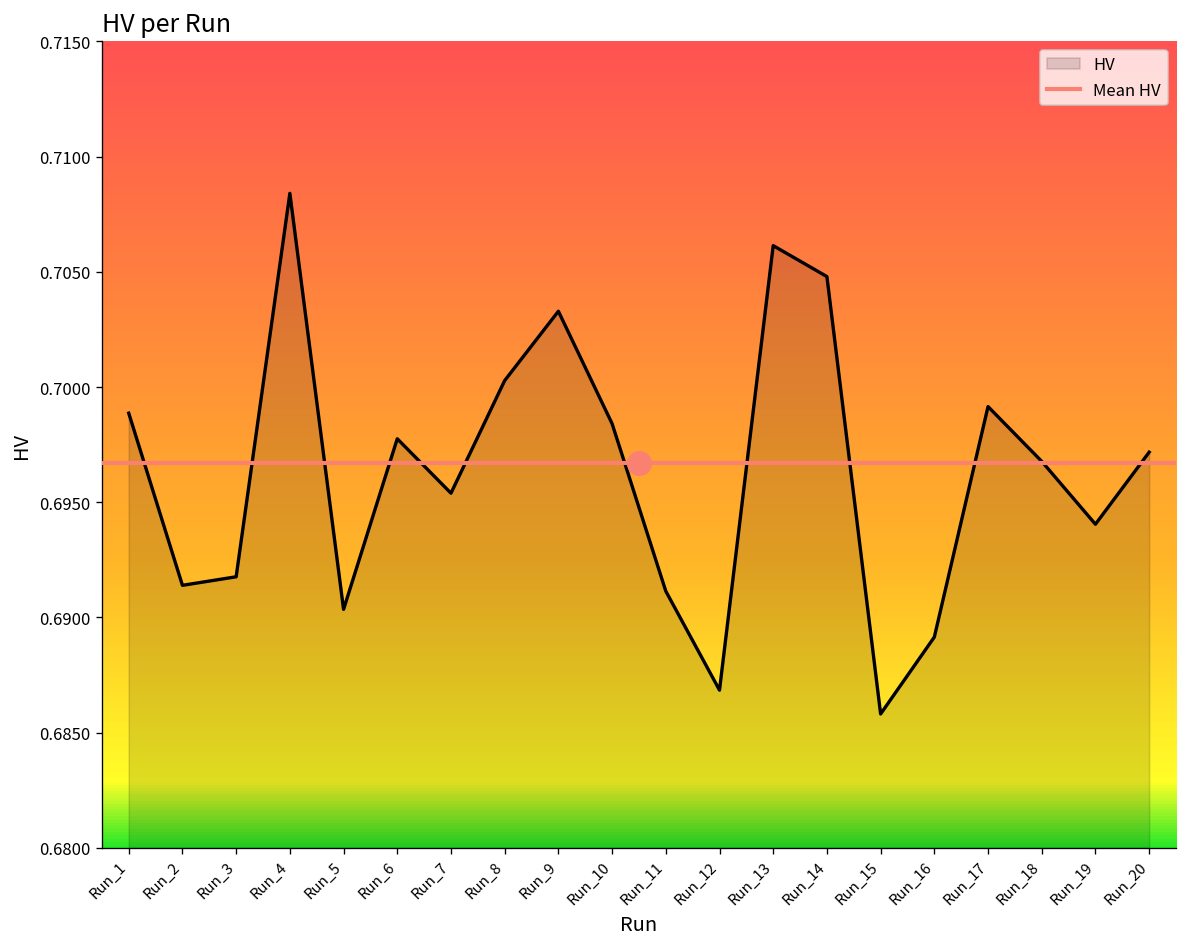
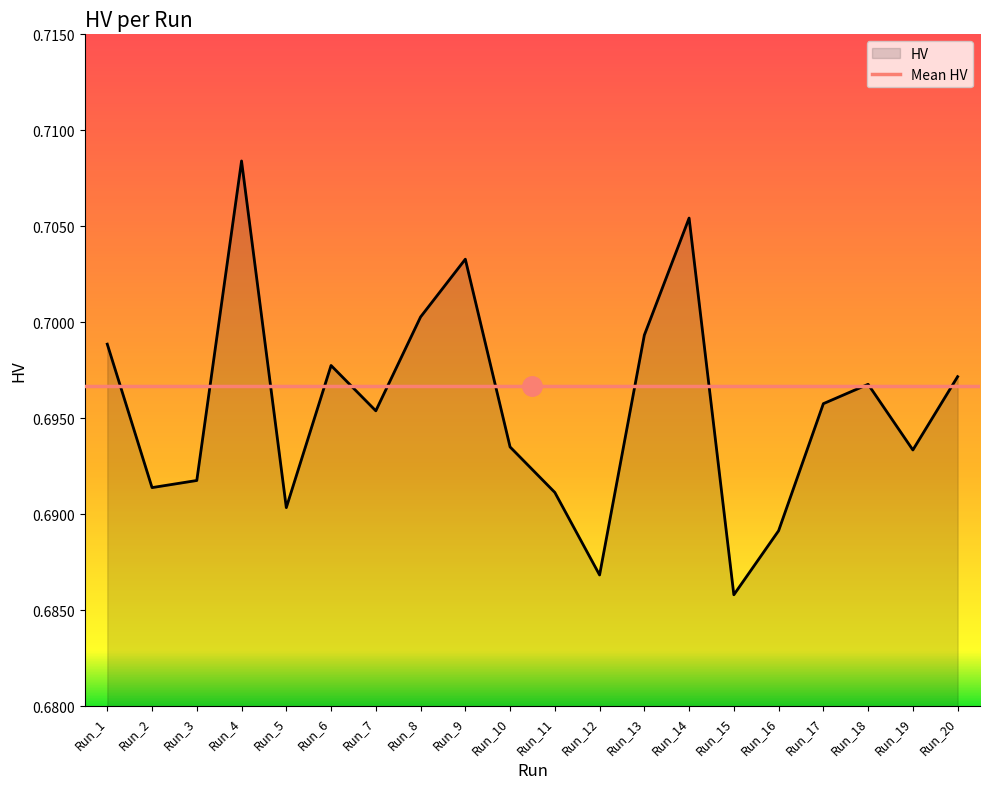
HV, Run_10: 0.6984 -> 0.6935
HV, Run_13: 0.7061 -> 0.6993
HV, Run_14: 0.7048 -> 0.7054
HV, Run_17: 0.6992 -> 0.6958
HV, Run_19: 0.6940 -> 0.6934
